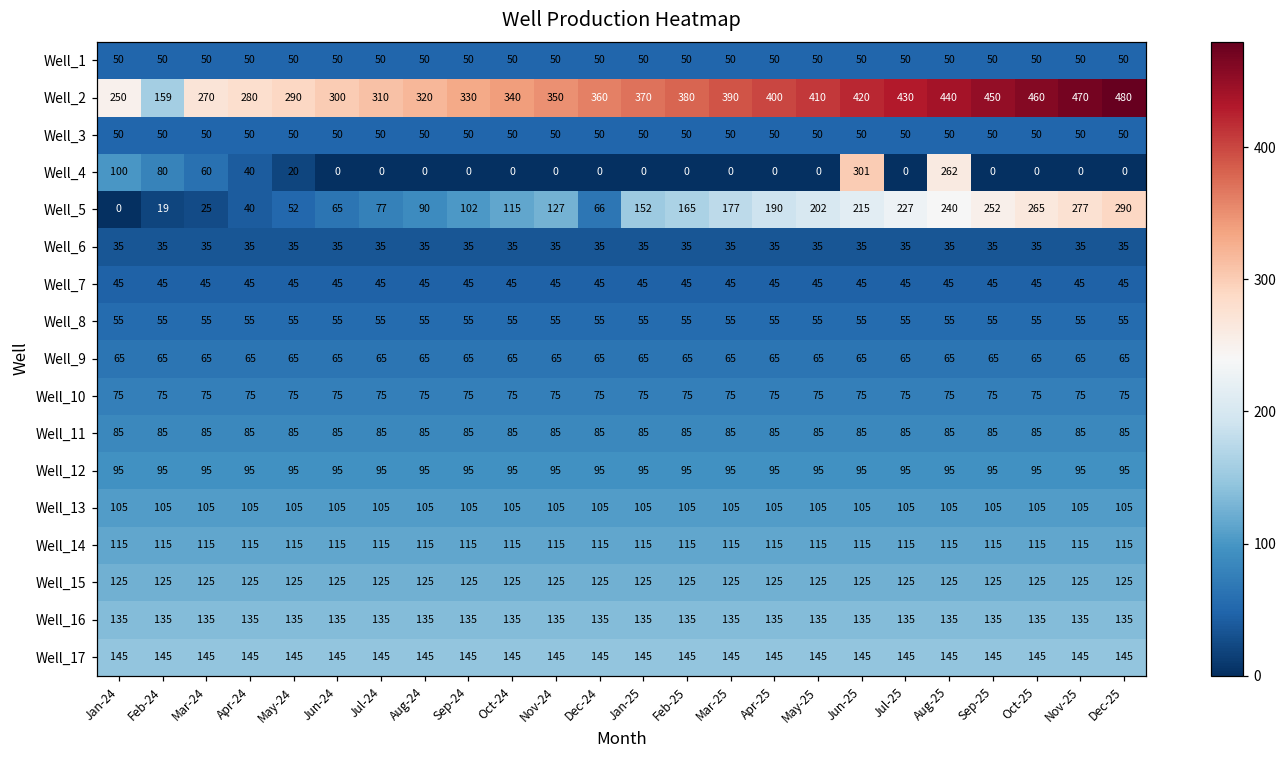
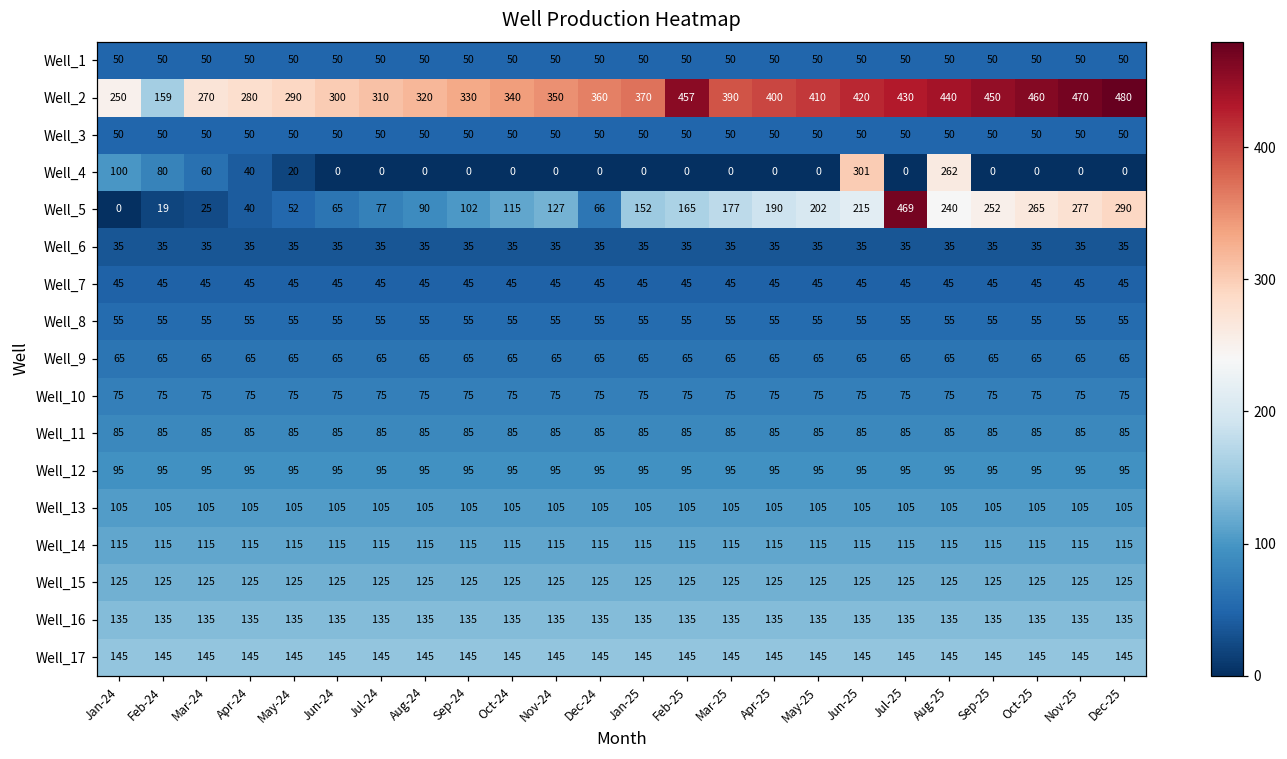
Well_2, Feb-25: 380 -> 457
Well_5, Jul-25: 227 -> 469
